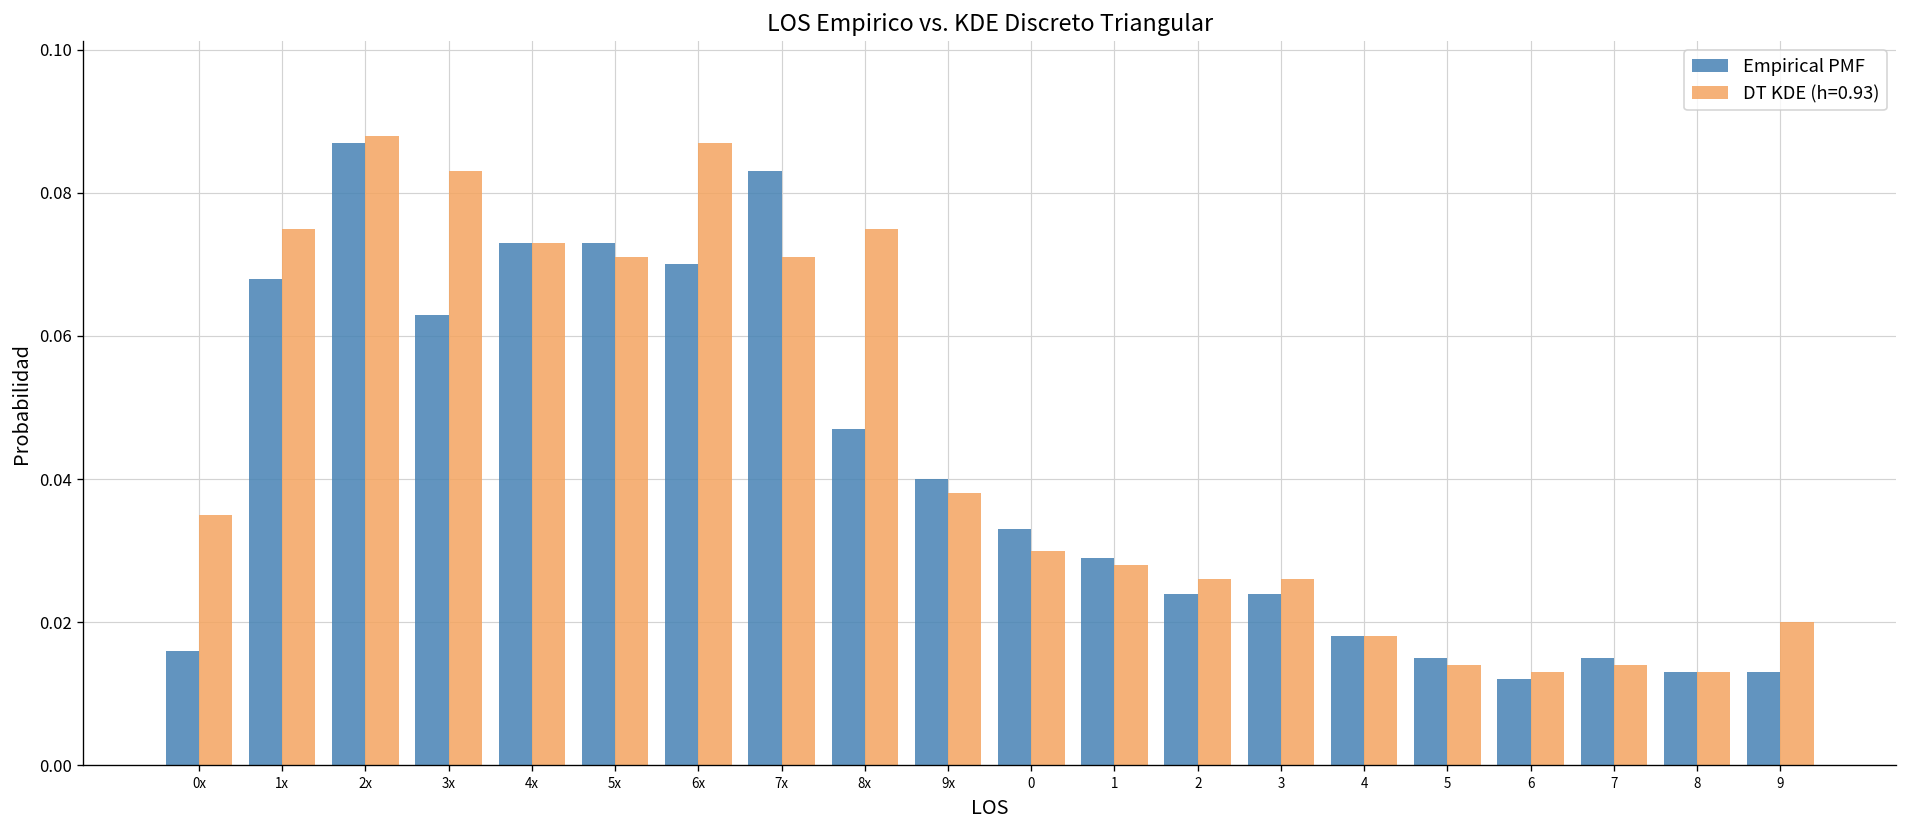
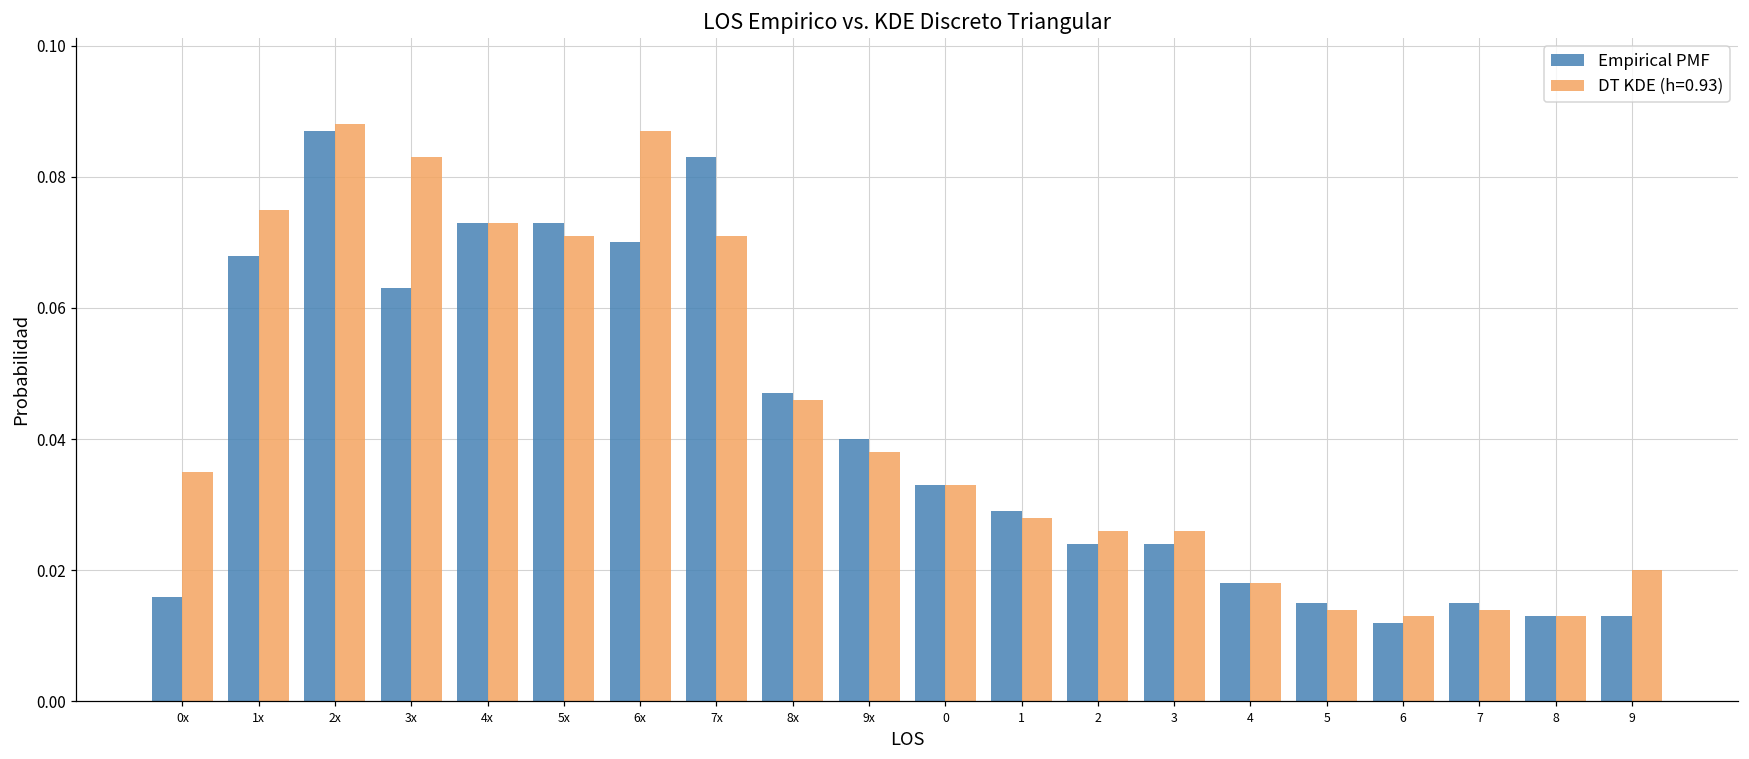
DT KDE (h=0.93), 8x: 0.075 -> 0.046
DT KDE (h=0.93), 0: 0.030 -> 0.033
